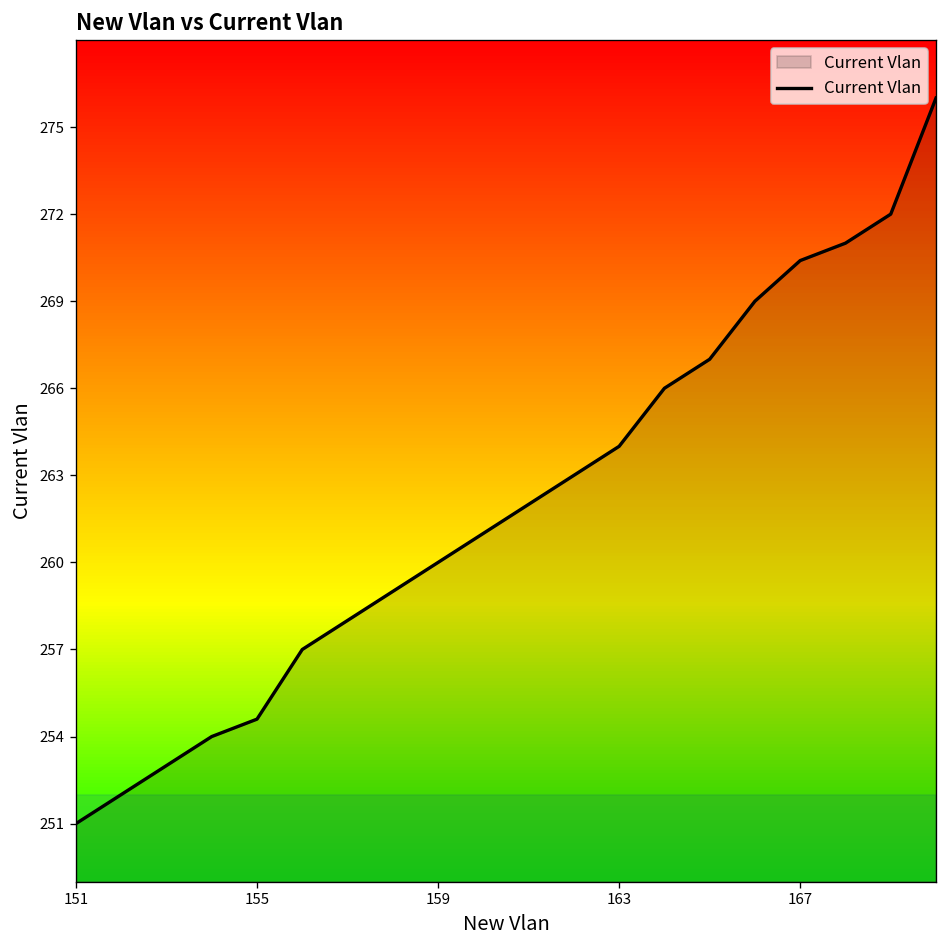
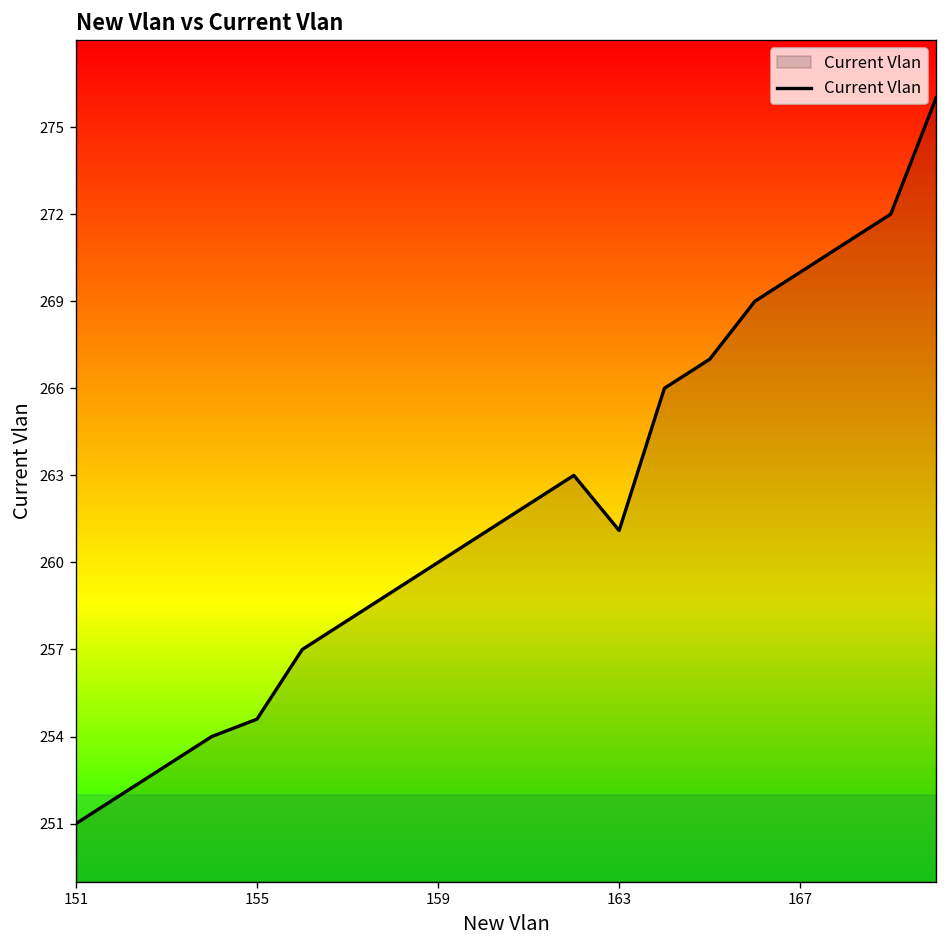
163: 264.0 -> 261.1
167: 270.4 -> 270.0
